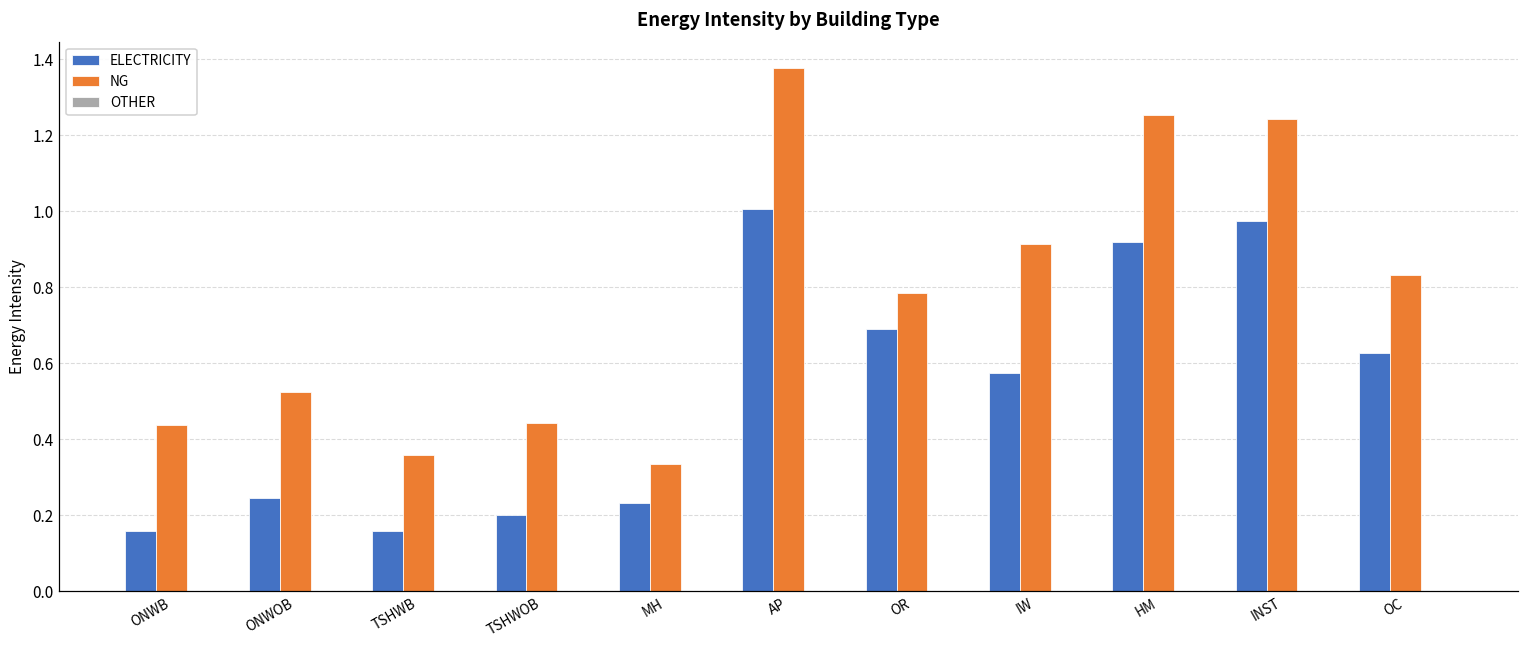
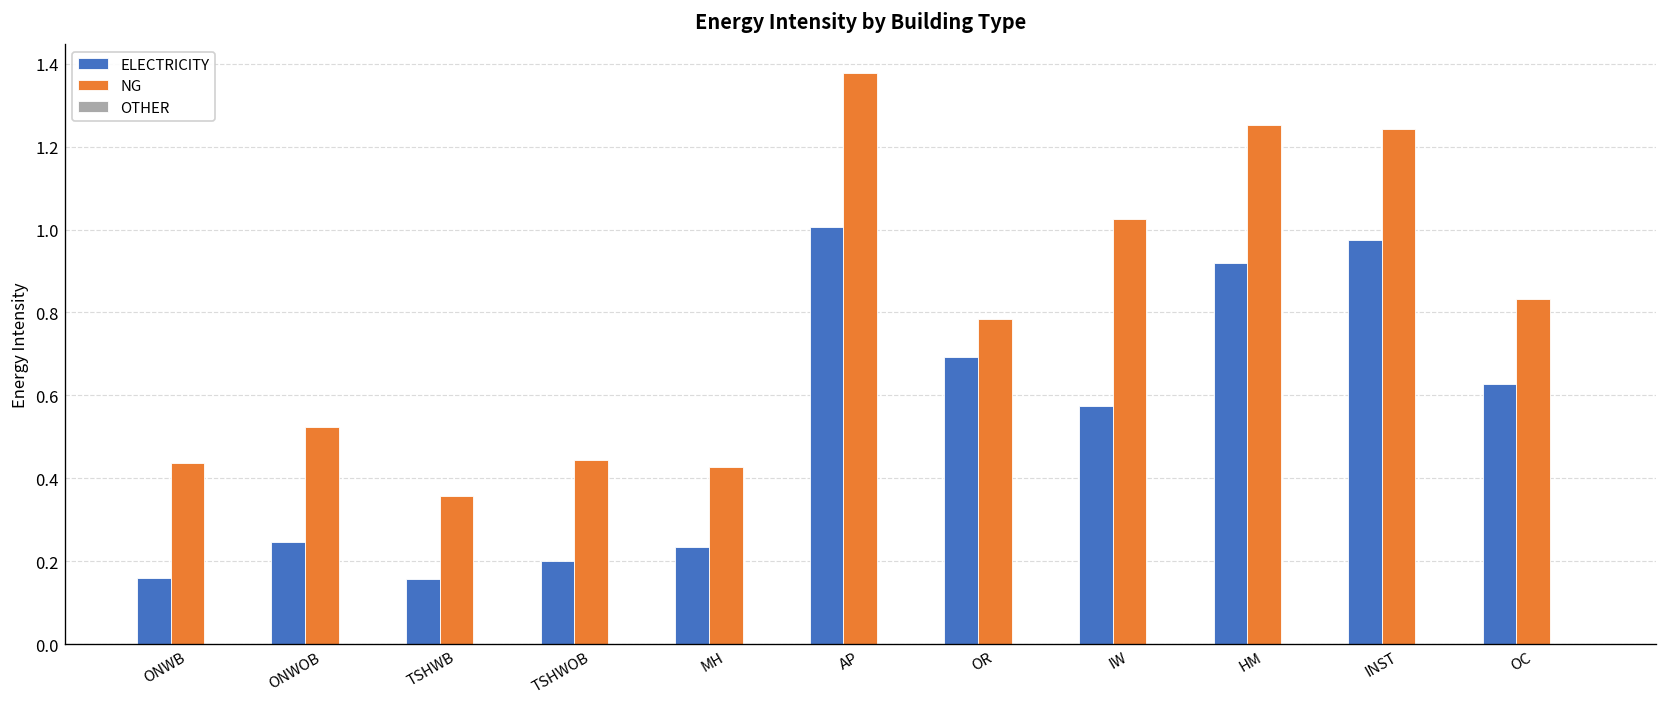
NG, MH: 0.34 -> 0.43
NG, IW: 0.91 -> 1.03
